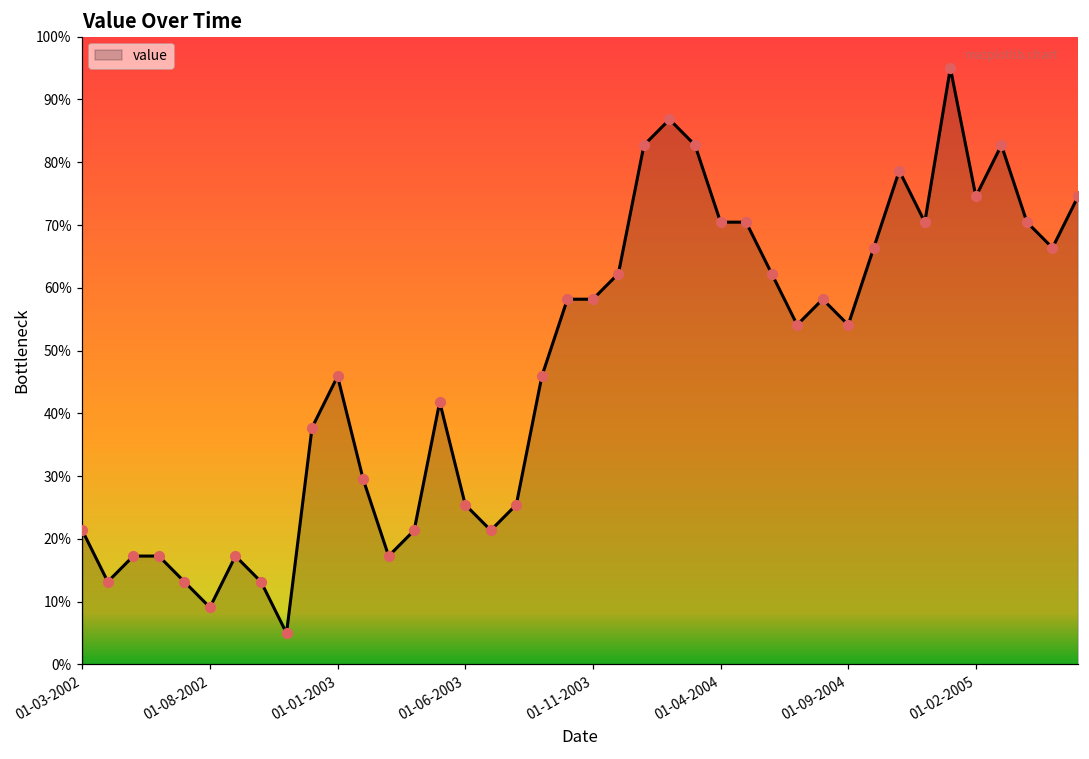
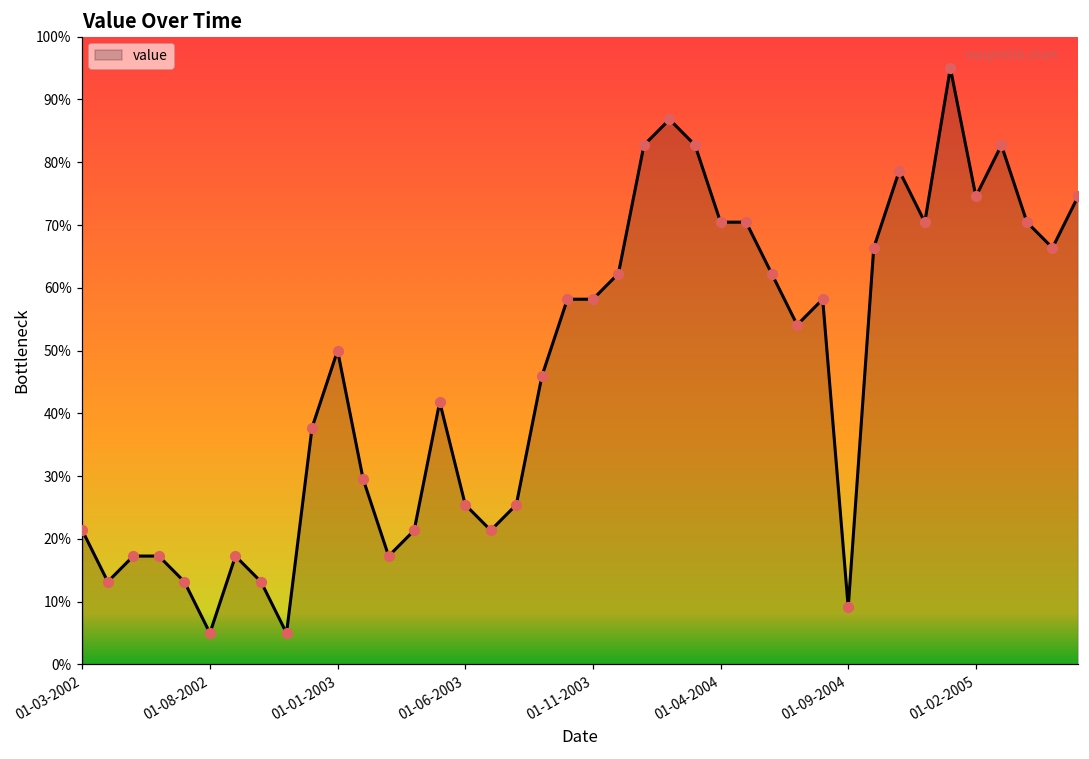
01-08-2002: 9% -> 5%
01-01-2003: 46% -> 50%
01-09-2004: 54% -> 9%
